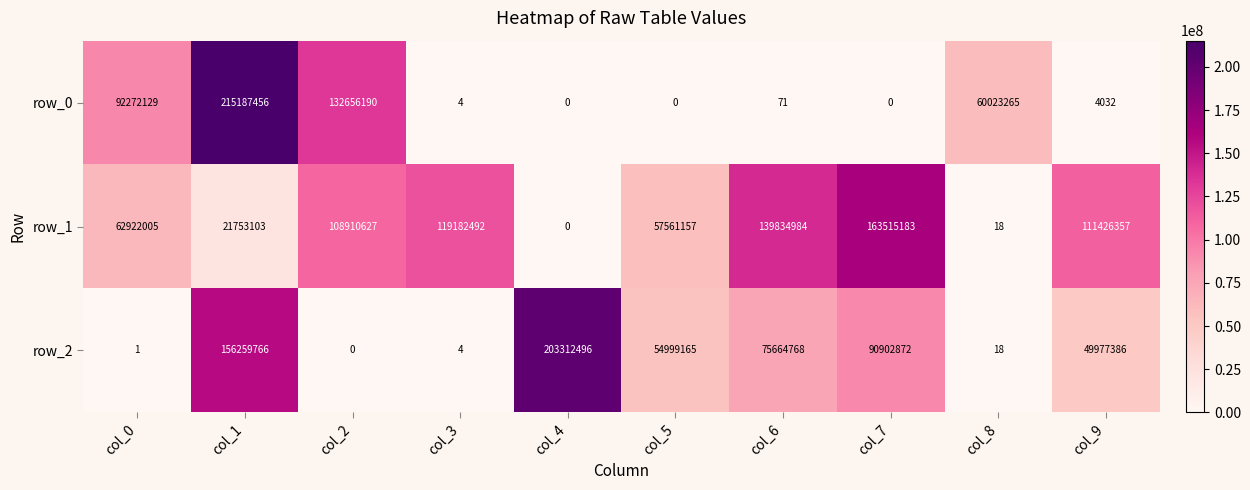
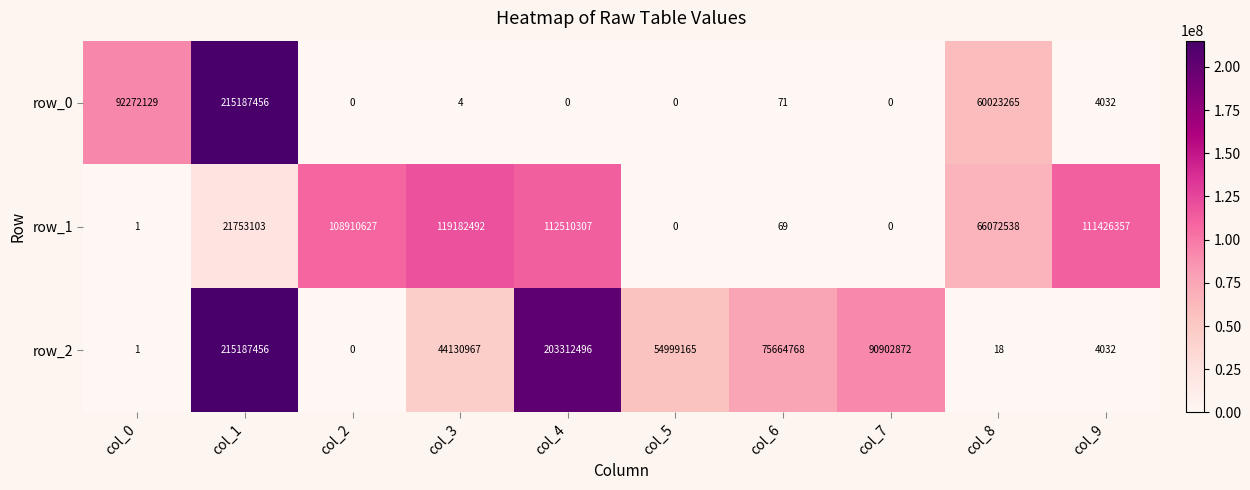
row_0, col_2: 132656190 -> 0
row_1, col_0: 62922005 -> 1
row_1, col_4: 0 -> 112510307
row_1, col_5: 57561157 -> 0
row_1, col_6: 139834984 -> 69
row_1, col_7: 163515183 -> 0
row_1, col_8: 18 -> 66072538
row_2, col_1: 156259766 -> 215187456
row_2, col_3: 4 -> 44130967
row_2, col_9: 49977386 -> 4032
